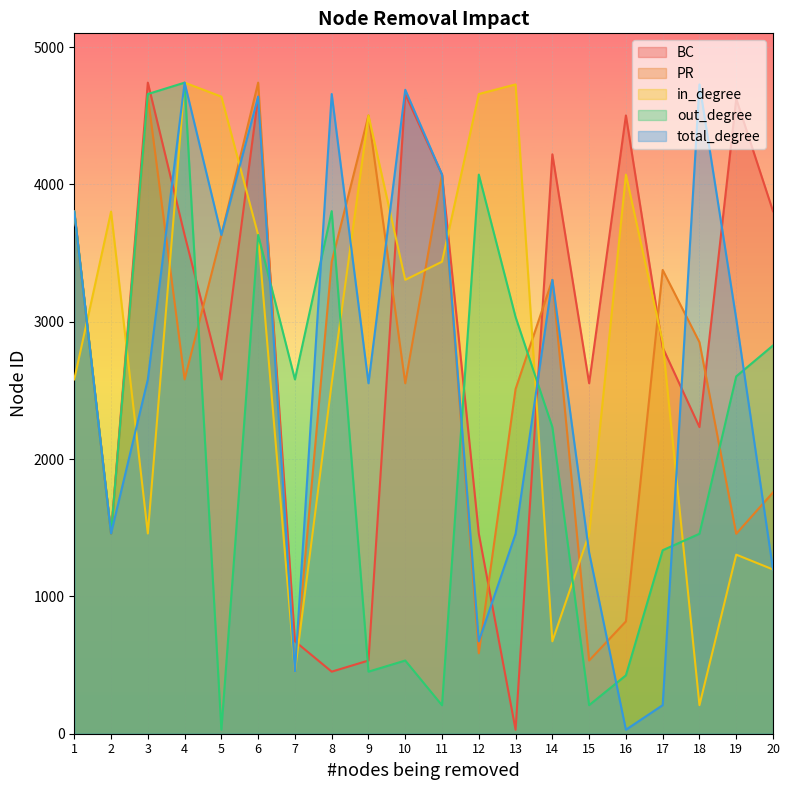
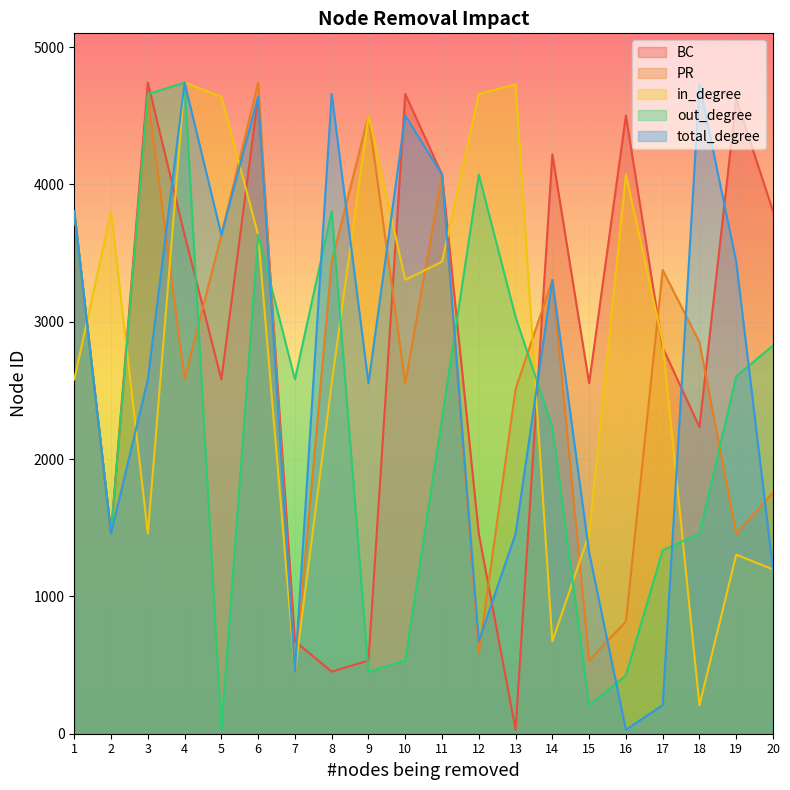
total_degree, 10: 4690 -> 4500
out_degree, 11: 210 -> 2300
total_degree, 19: 3020 -> 3440
